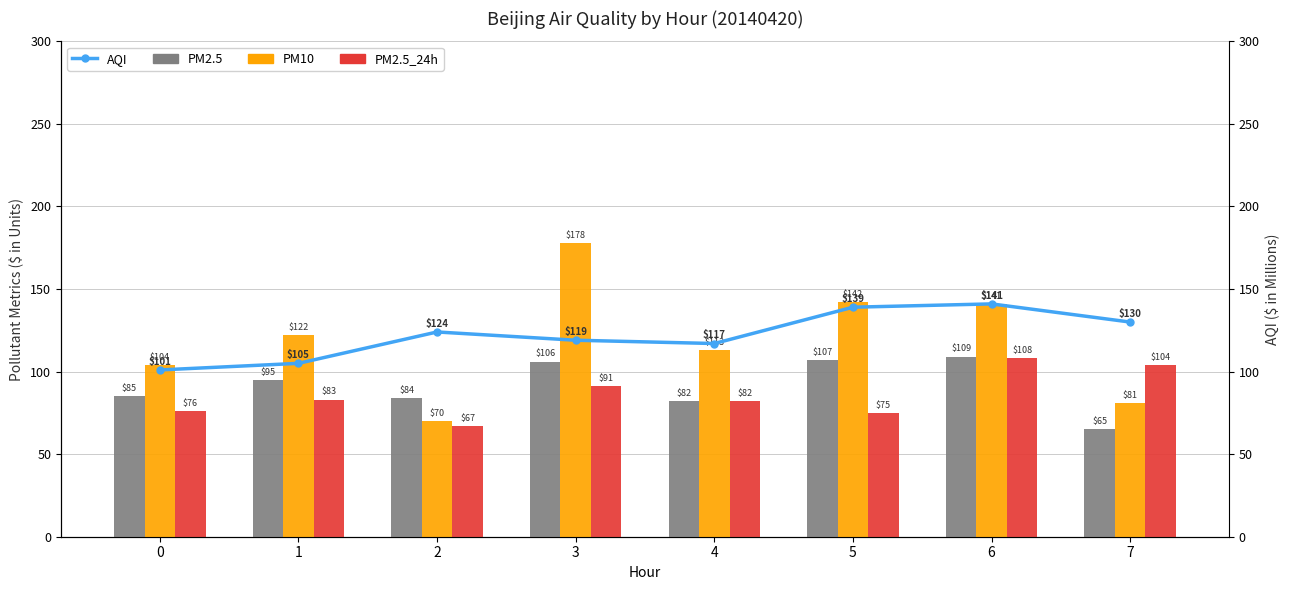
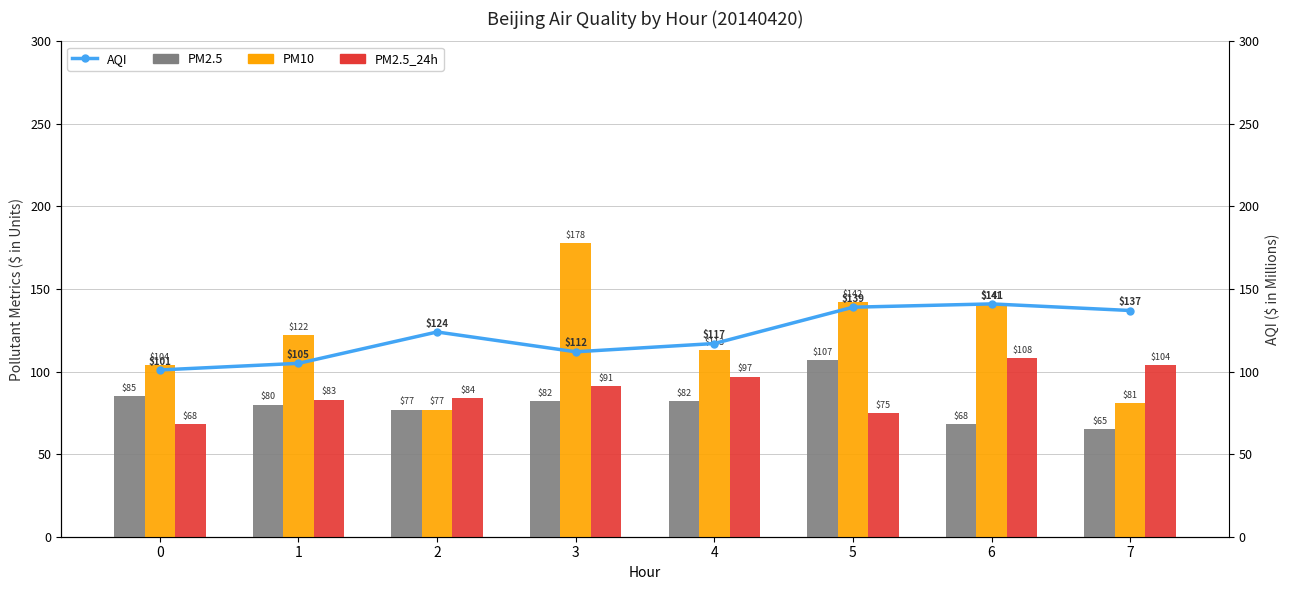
PM2.5_24h, 0: $76 -> $68
PM2.5, 1: $95 -> $80
PM2.5, 2: $84 -> $77
PM10, 2: $70 -> $77
PM2.5_24h, 2: $67 -> $84
PM2.5, 3: $106 -> $82
PM2.5_24h, 4: $82 -> $97
PM2.5, 6: $109 -> $68
AQI, 3: $119 -> $112
AQI, 7: $130 -> $137
